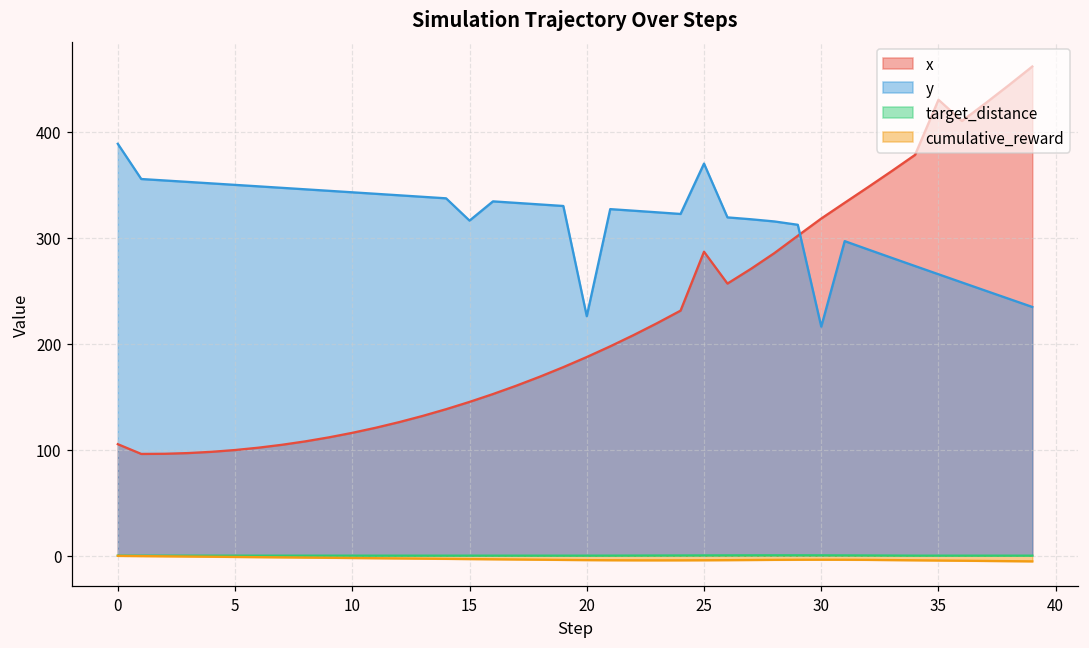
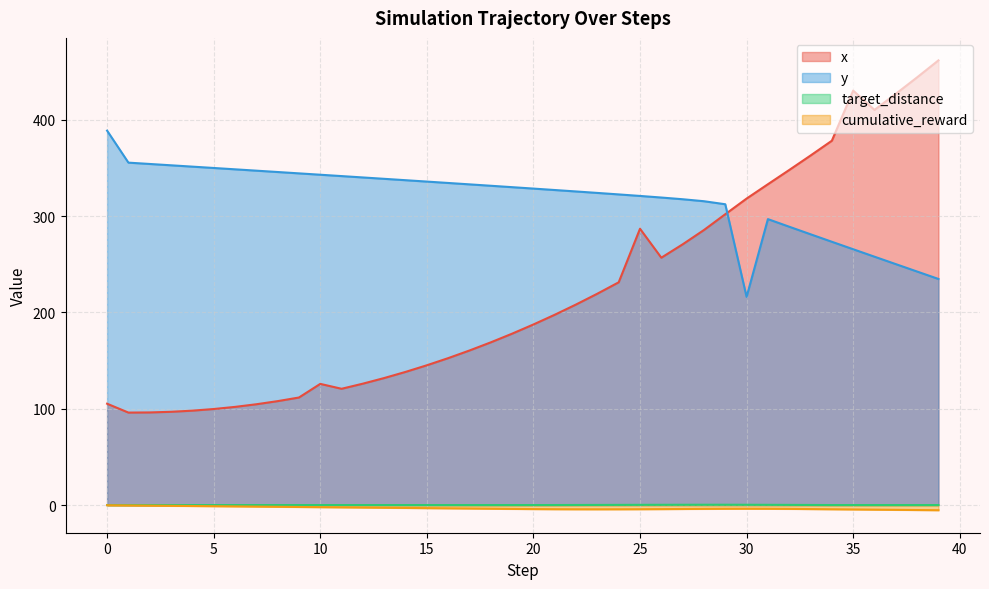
x, 10: 120 -> 130
y, 15: 320 -> 340
y, 20: 230 -> 330
y, 25: 370 -> 320
